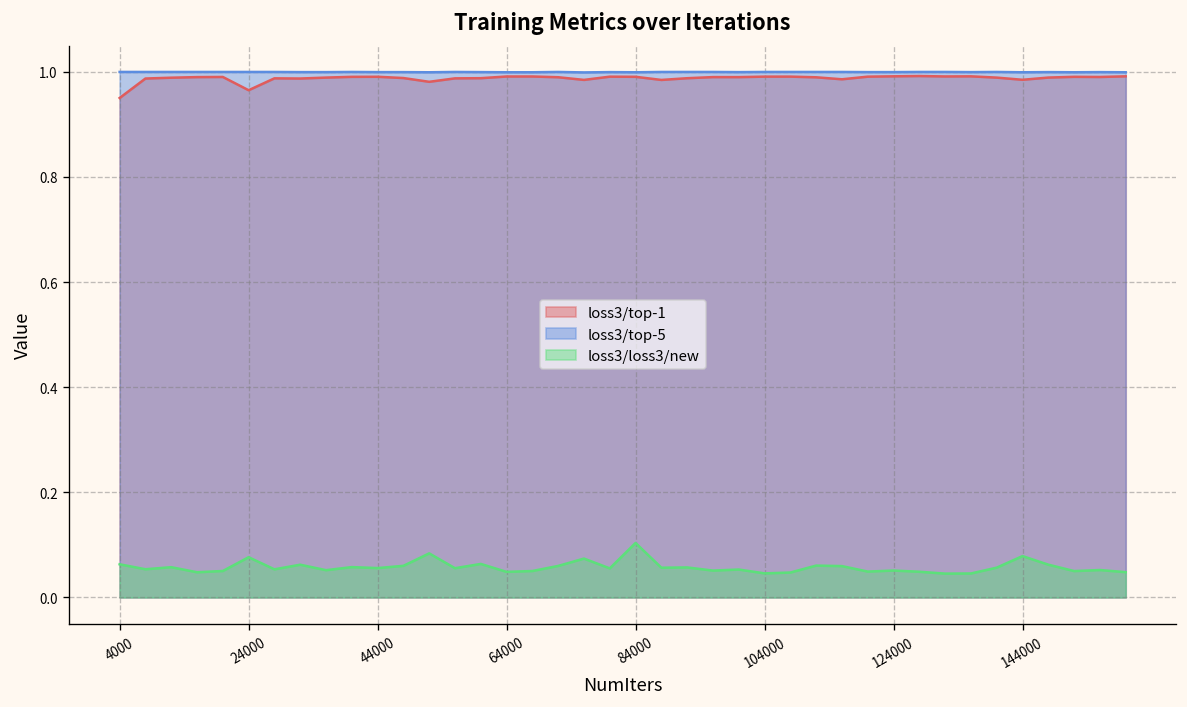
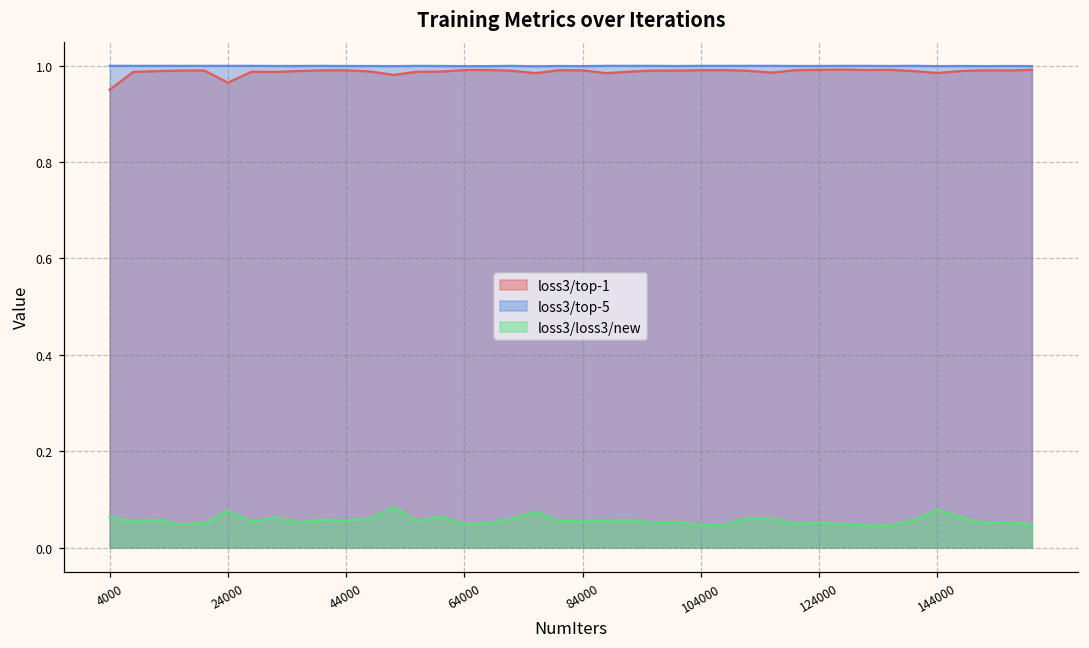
loss3/loss3/new, 84000: 0.10 -> 0.05
